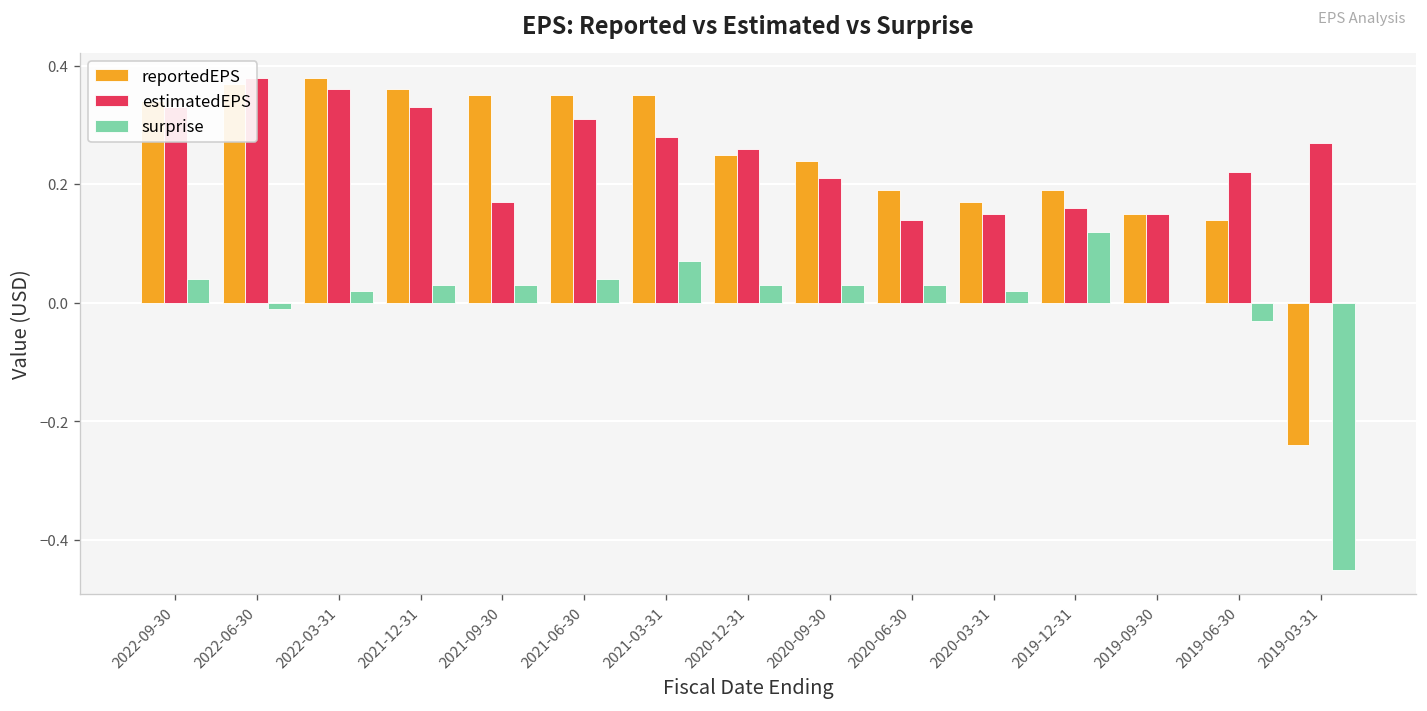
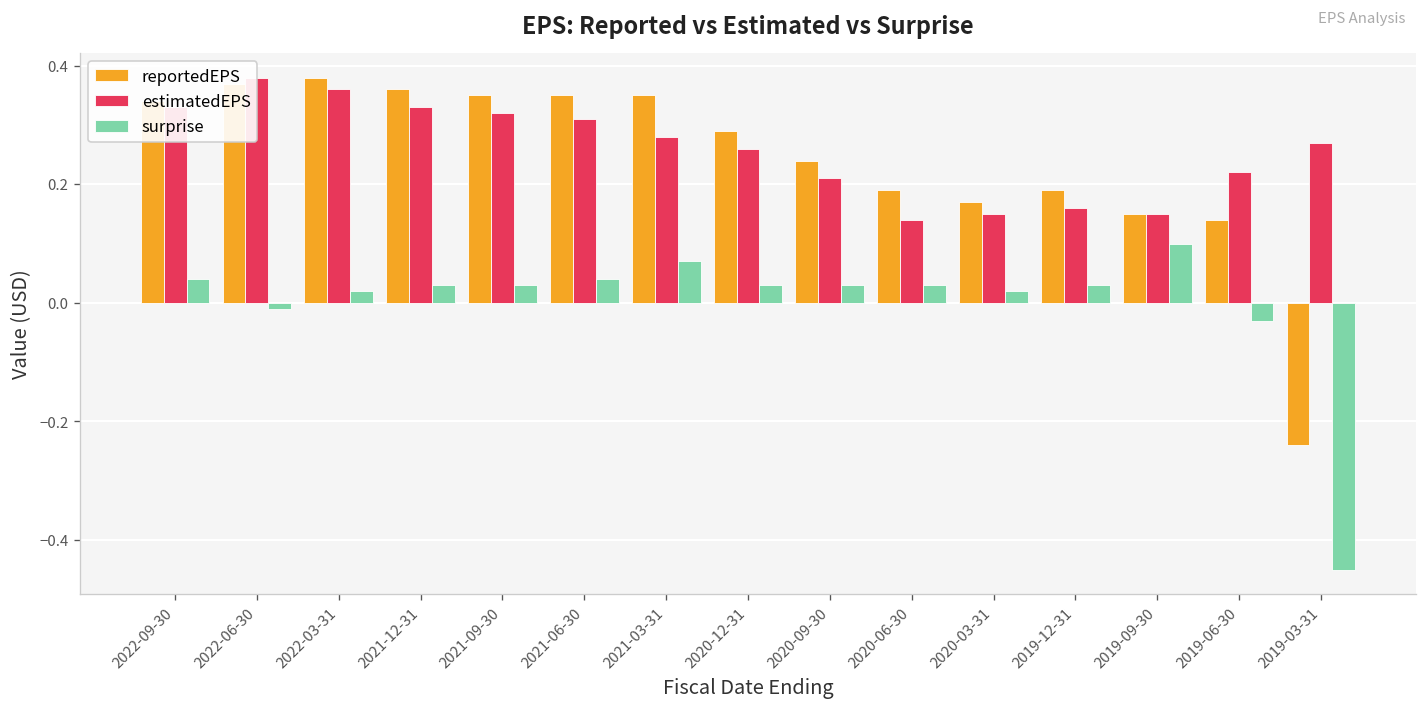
estimatedEPS, 2021-09-30: 0.17 -> 0.32
reportedEPS, 2020-12-31: 0.25 -> 0.29
surprise, 2019-12-31: 0.12 -> 0.03
surprise, 2019-09-30: 0.0 -> 0.1
